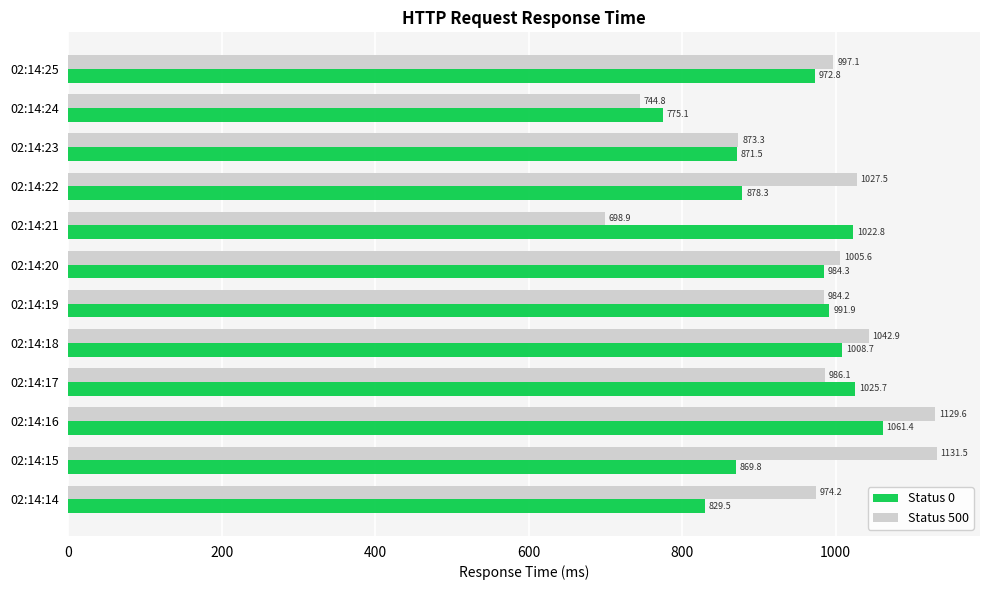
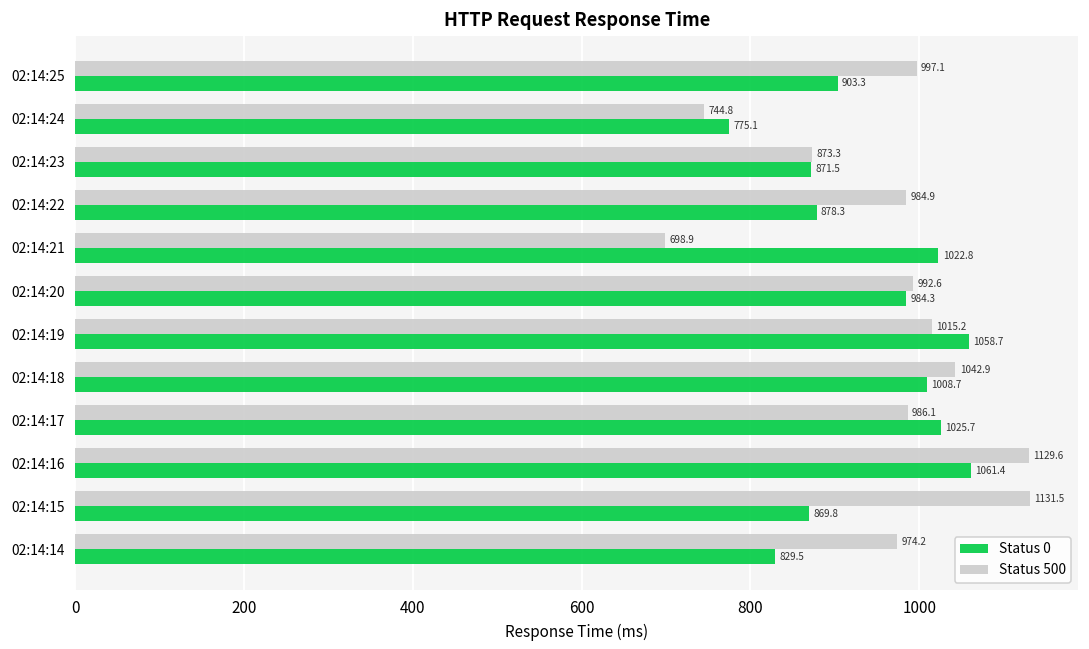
Status 0, 02:14:25: 972.8 -> 903.3
Status 500, 02:14:22: 1027.5 -> 984.9
Status 500, 02:14:20: 1005.6 -> 992.6
Status 500, 02:14:19: 984.2 -> 1015.2
Status 0, 02:14:19: 991.9 -> 1058.7
